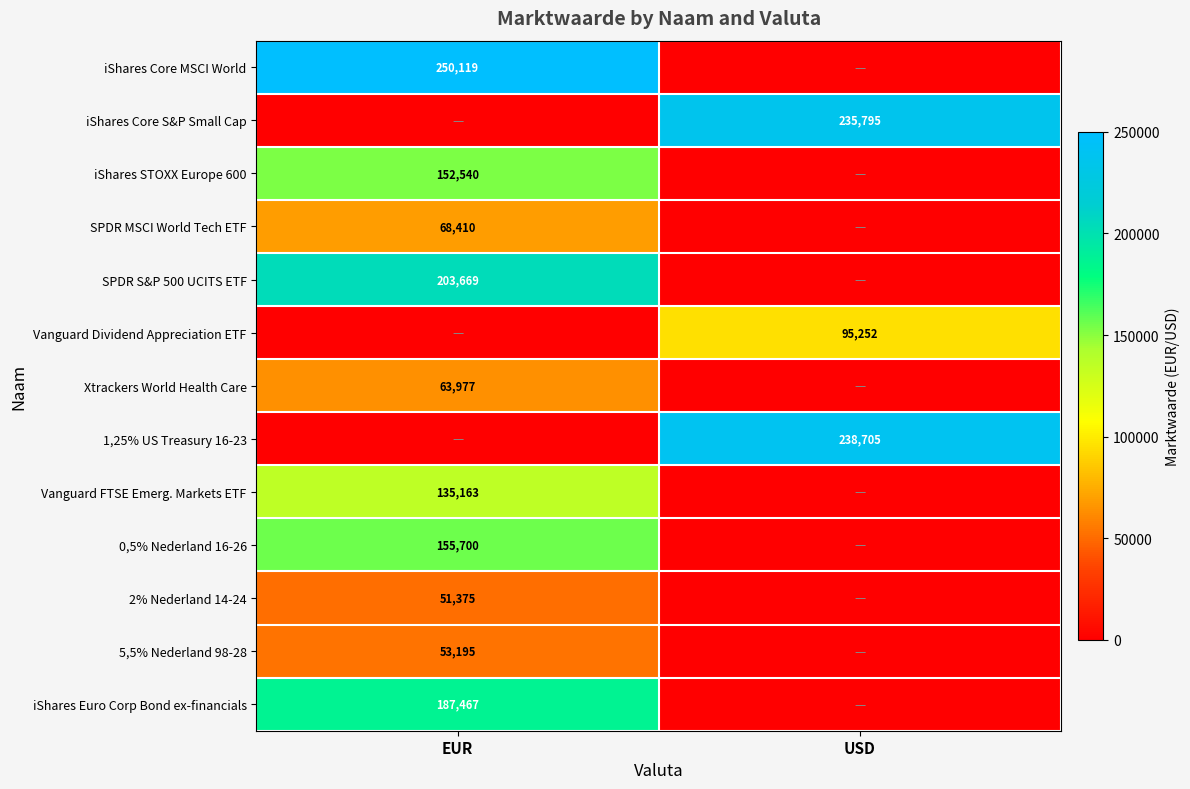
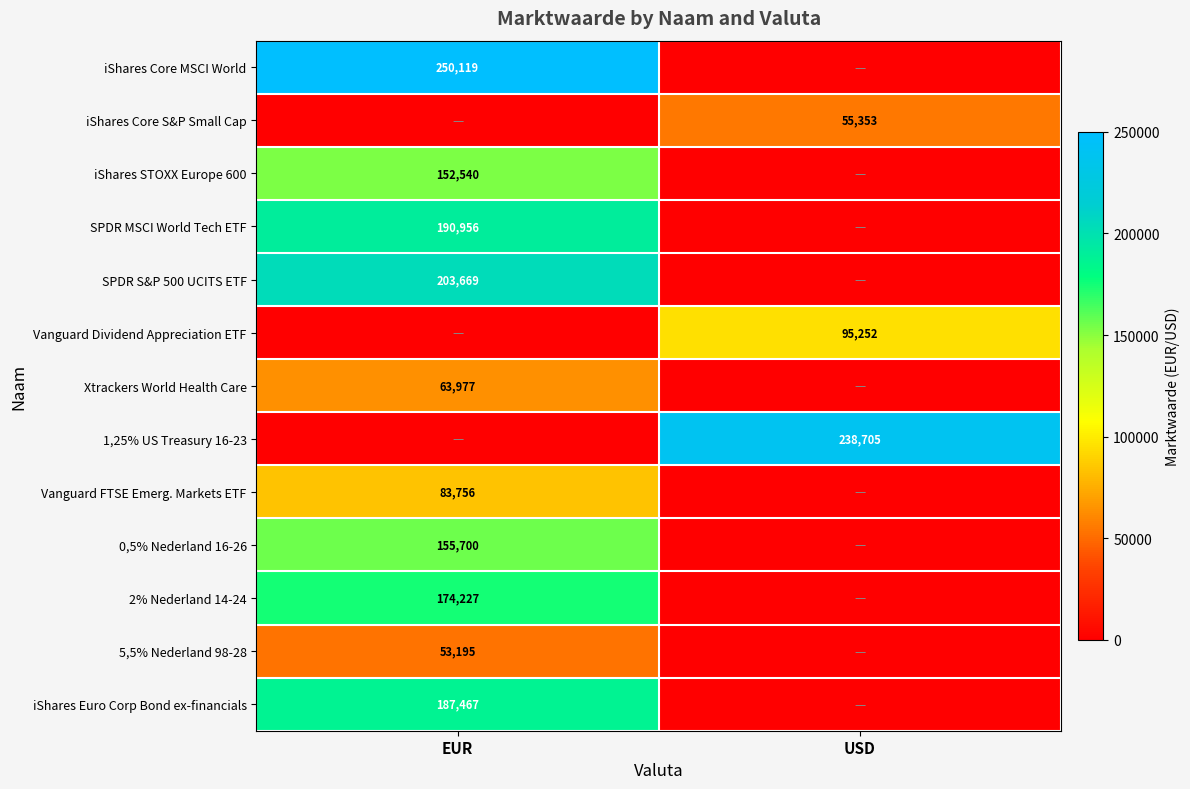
iShares Core S&P Small Cap, USD: 235,795 -> 55,353
SPDR MSCI World Tech ETF, EUR: 68,410 -> 190,956
Vanguard FTSE Emerg. Markets ETF, EUR: 135,163 -> 83,756
2% Nederland 14-24, EUR: 51,375 -> 174,227
